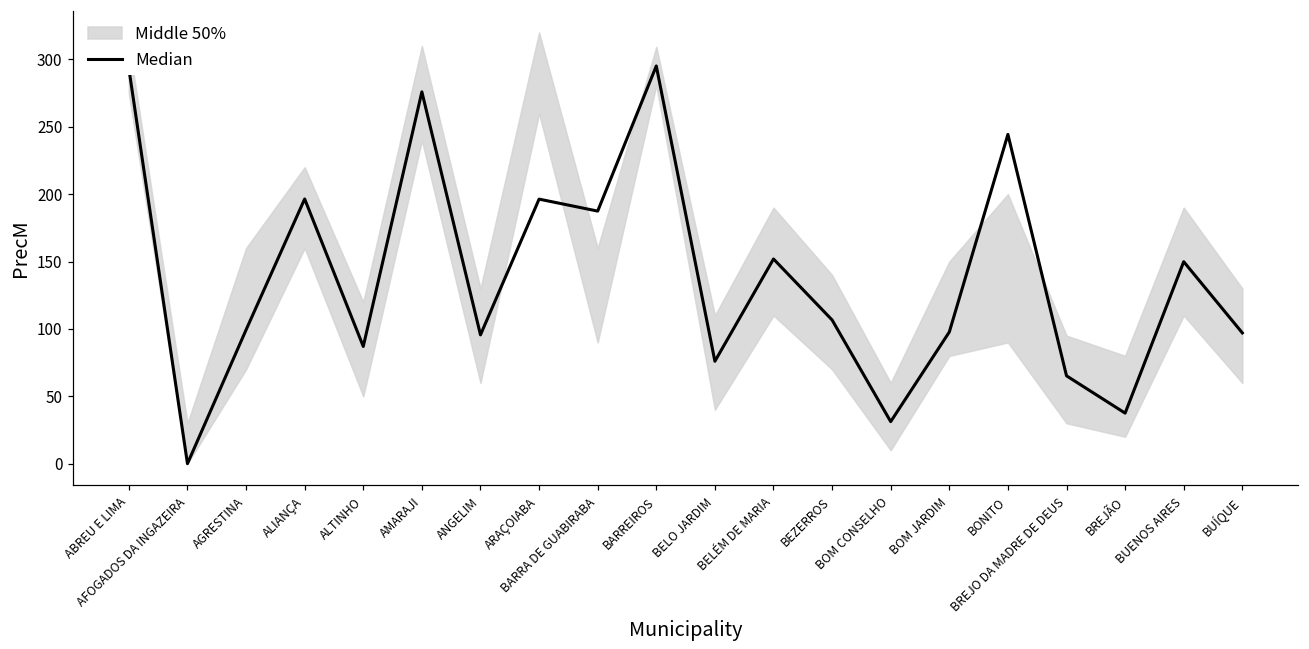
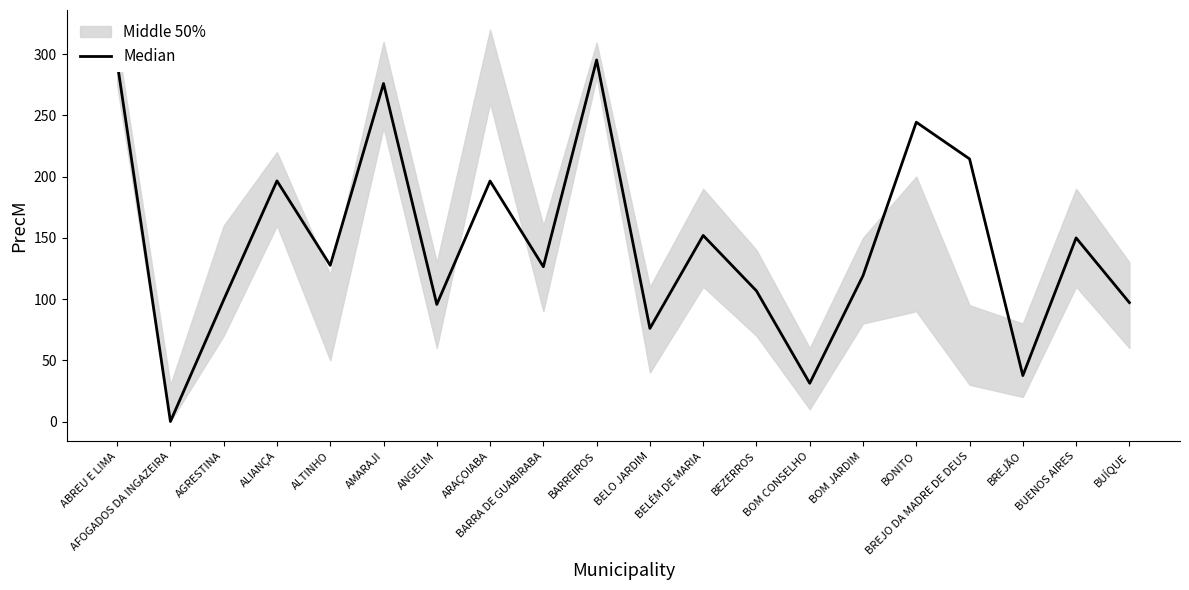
Median, ALTINHO: 87 -> 128
Median, BARRA DE GUABIRABA: 187 -> 126
Median, BOM JARDIM: 98 -> 119
Median, BREJO DA MADRE DE DEUS: 65 -> 214
